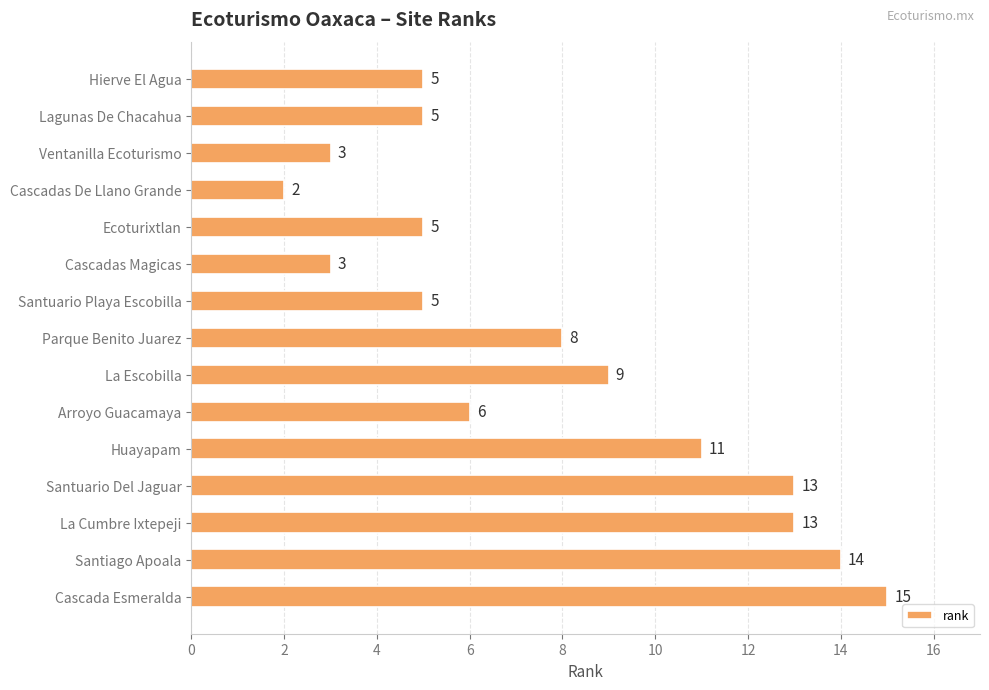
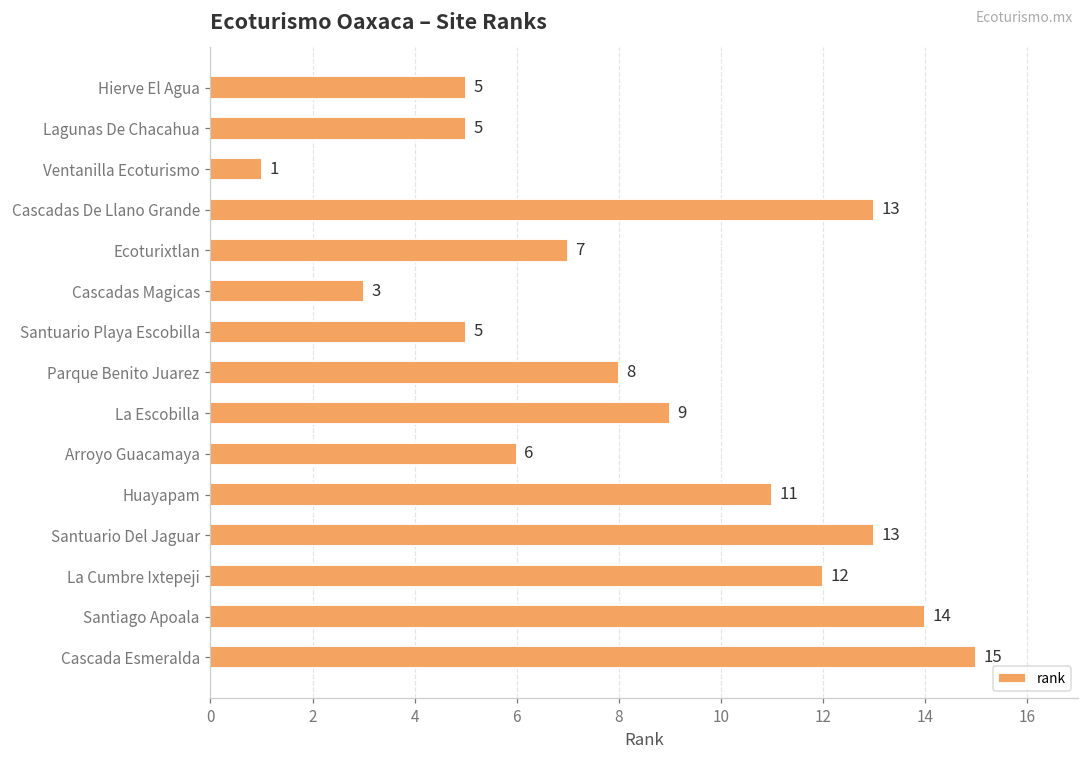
Ventanilla Ecoturismo: 3 -> 1
Cascadas De Llano Grande: 2 -> 13
Ecoturixtlan: 5 -> 7
La Cumbre Ixtepeji: 13 -> 12
